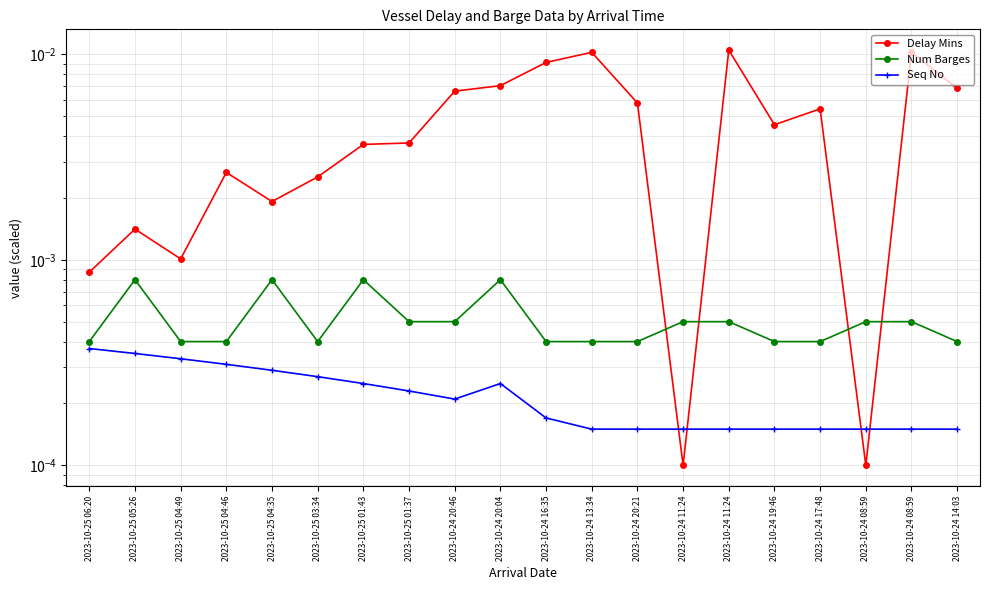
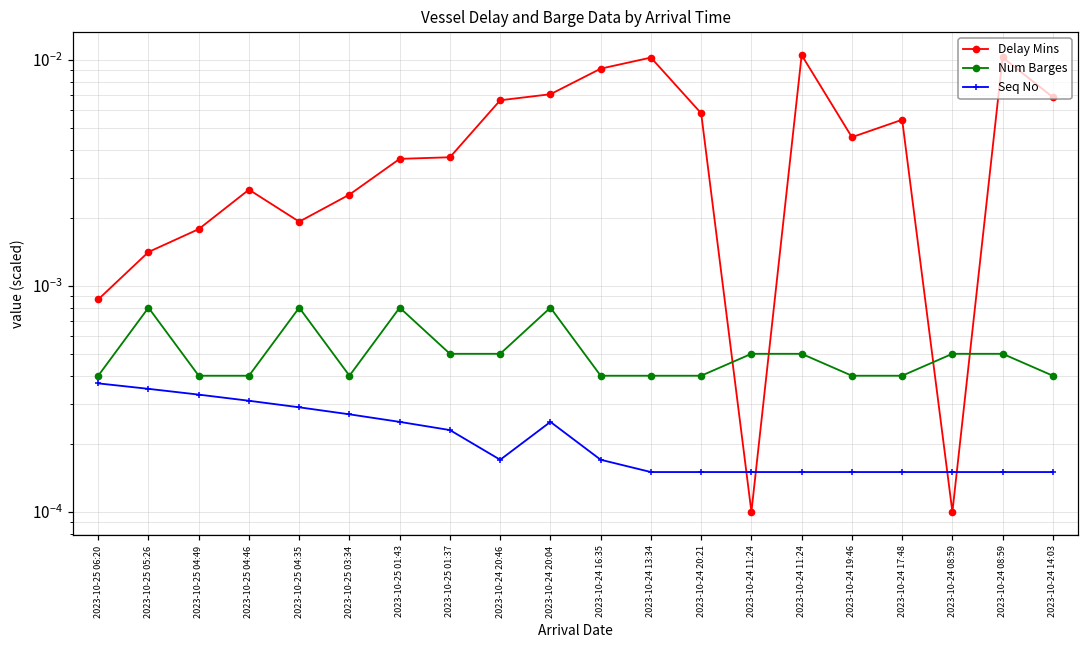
Delay Mins, 2023-10-25 04:49: 0.0010 -> 0.0018
Seq No, 2023-10-24 20:46: 0.00021 -> 0.00017
